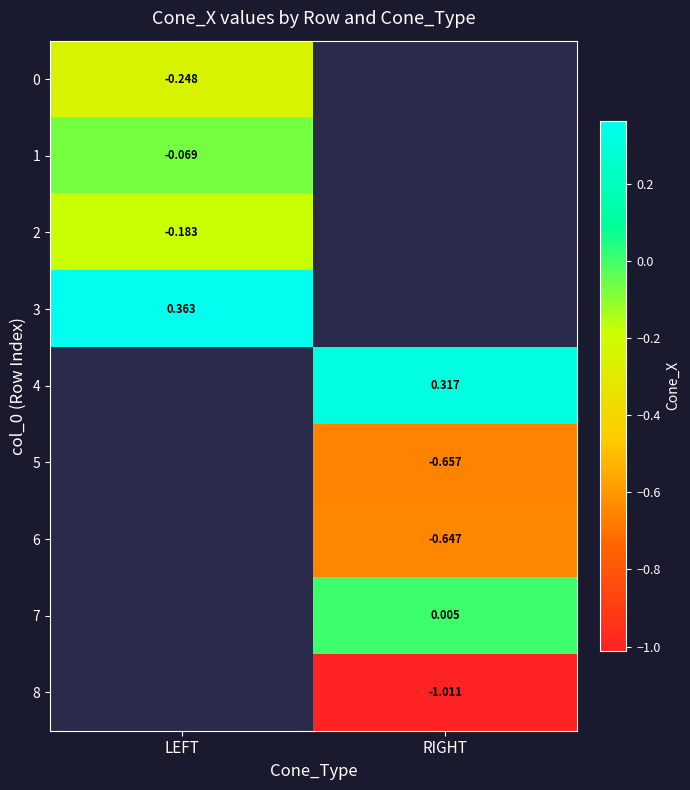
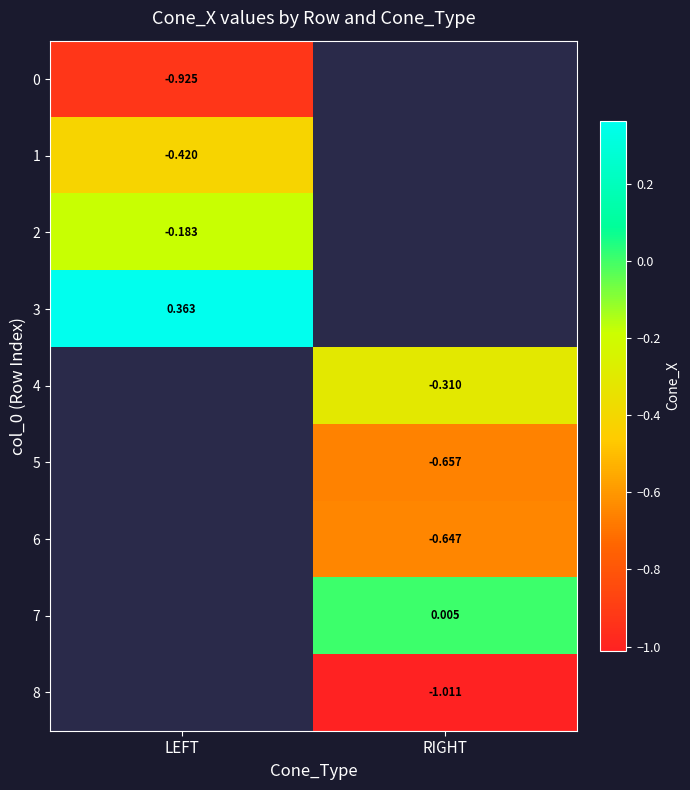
0, LEFT: -0.248 -> -0.925
1, LEFT: -0.069 -> -0.420
4, RIGHT: 0.317 -> -0.310
